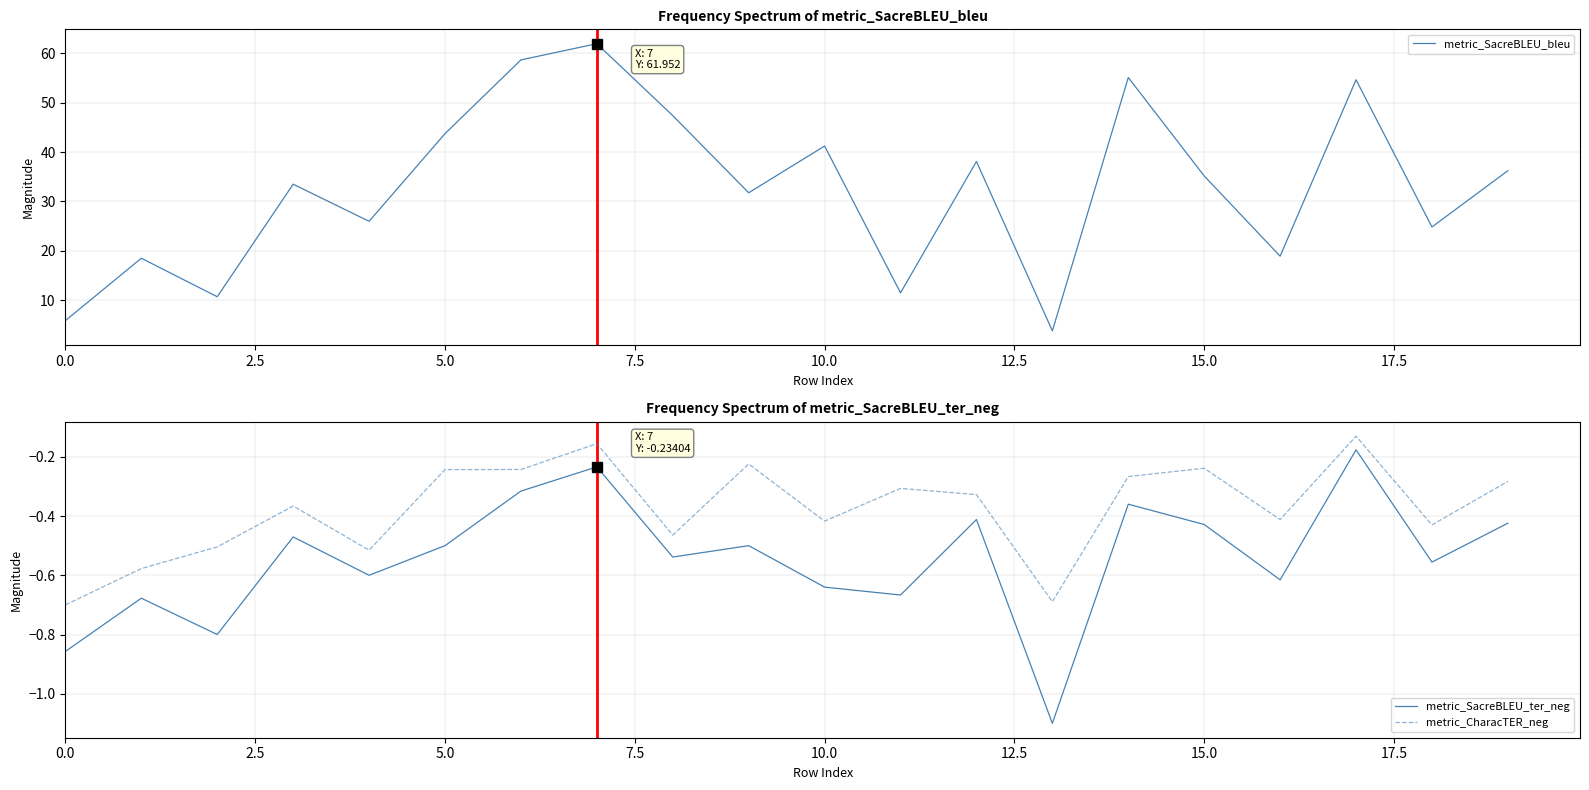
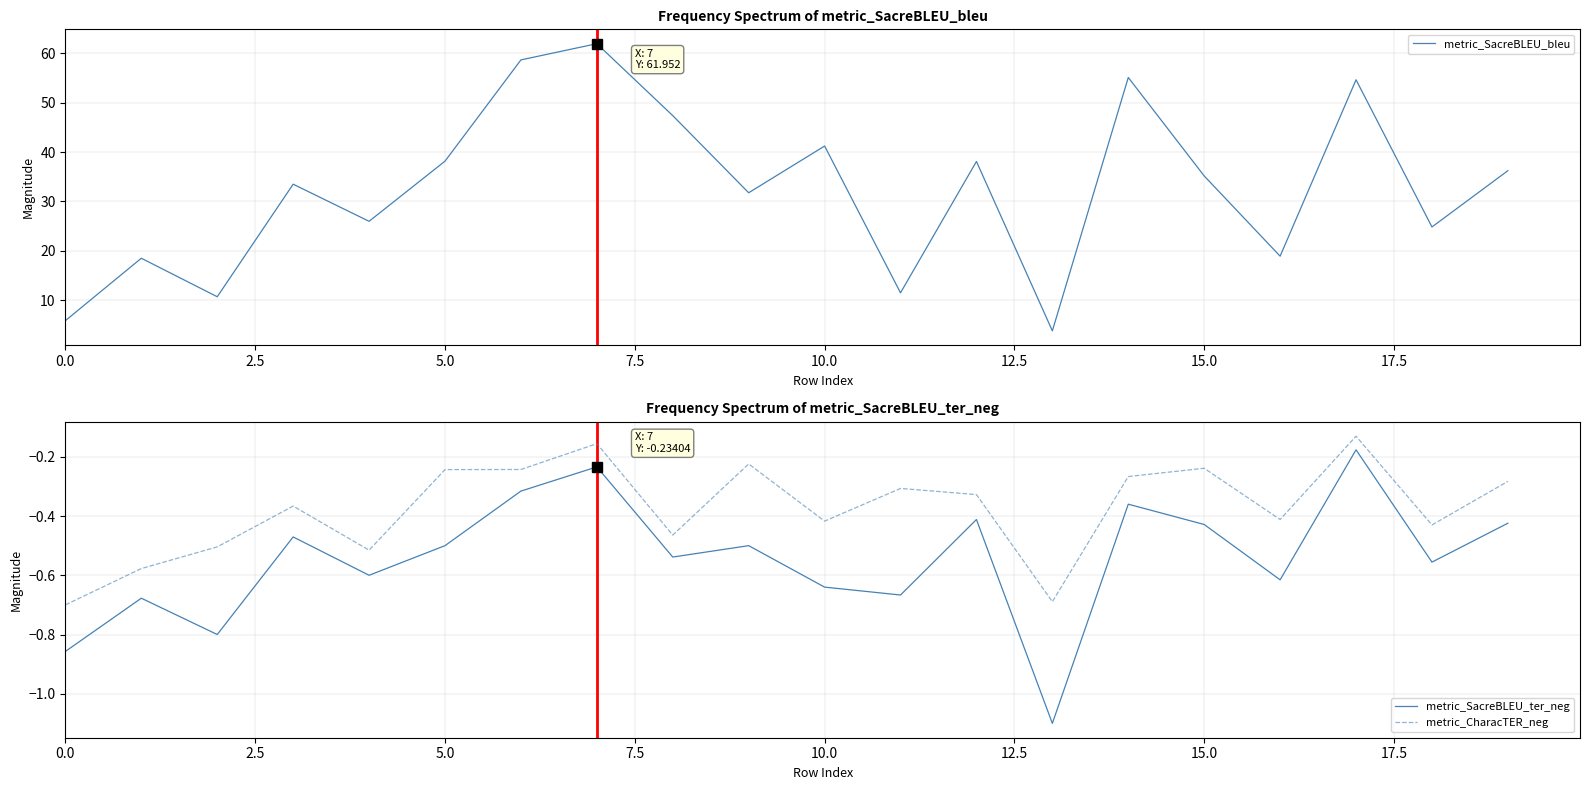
Frequency Spectrum of metric_SacreBLEU_bleu, metric_SacreBLEU_bleu, 5.0: 44 -> 38
